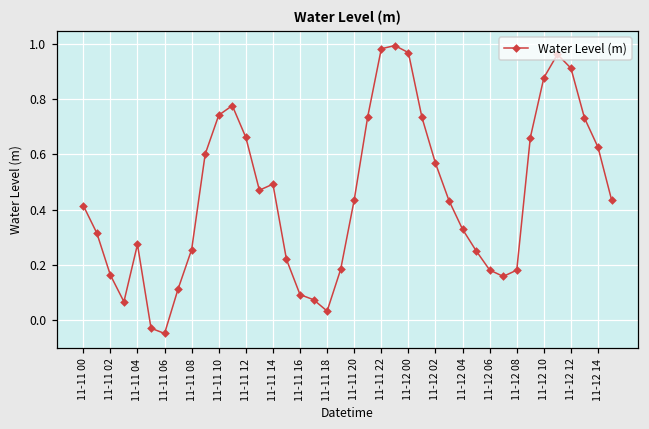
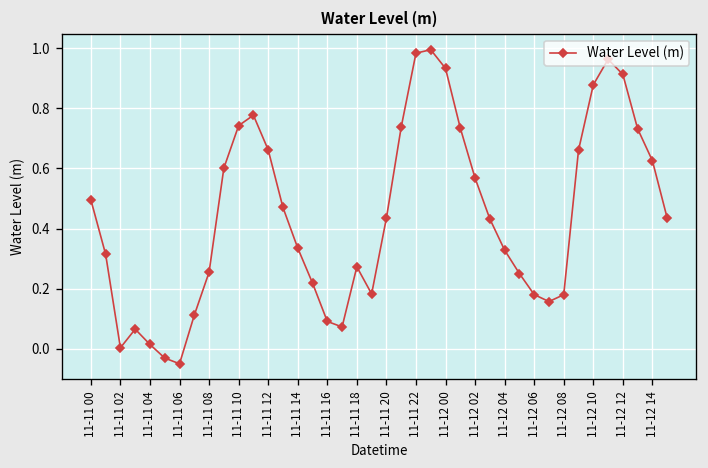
11-11 00: 0.41 -> 0.50
11-11 02: 0.16 -> 0.00
11-11 04: 0.27 -> 0.01
11-11 14: 0.49 -> 0.34
11-11 18: 0.03 -> 0.27
11-12 00: 0.97 -> 0.93
